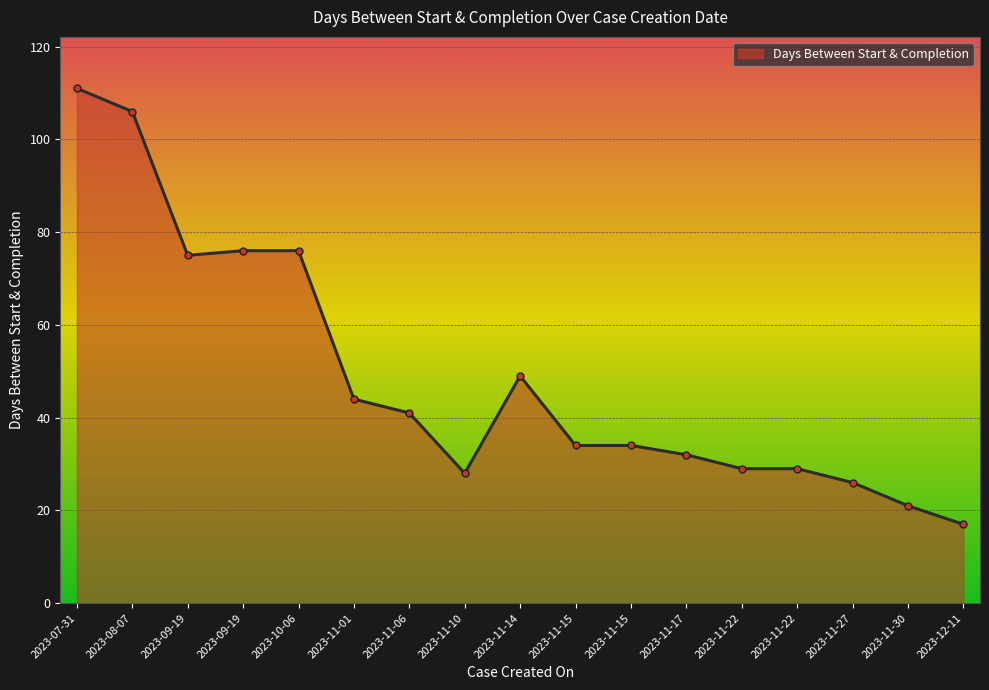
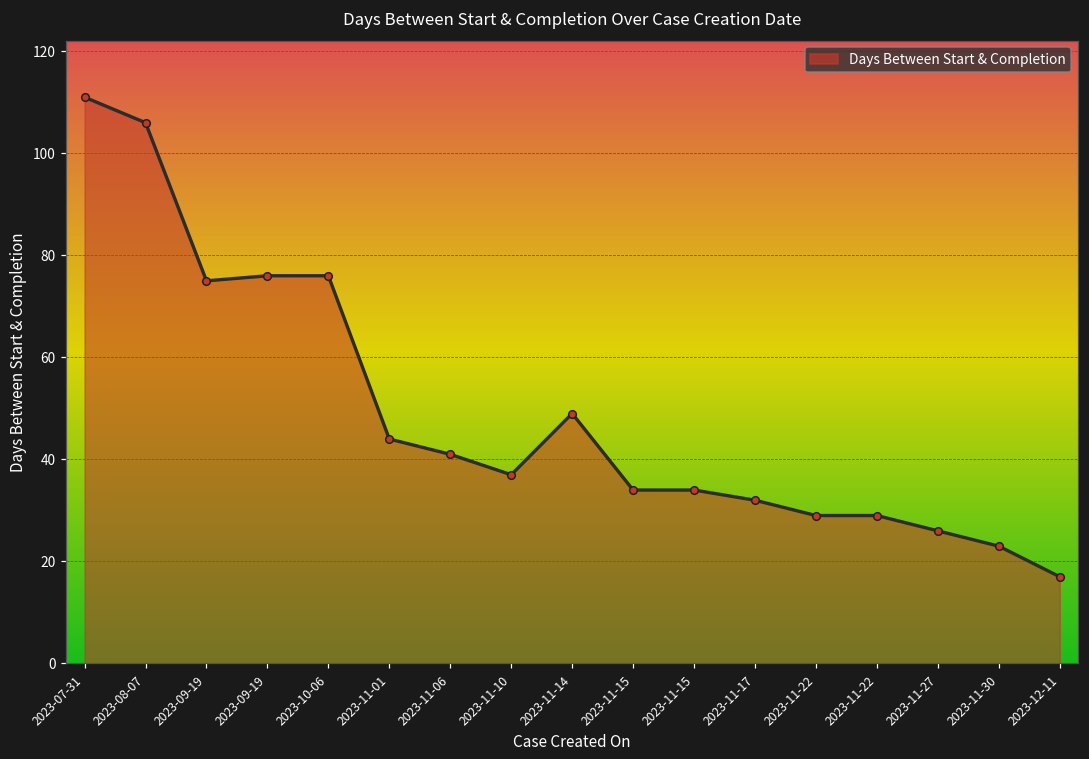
2023-11-10: 28 -> 37
2023-11-30: 21 -> 23
